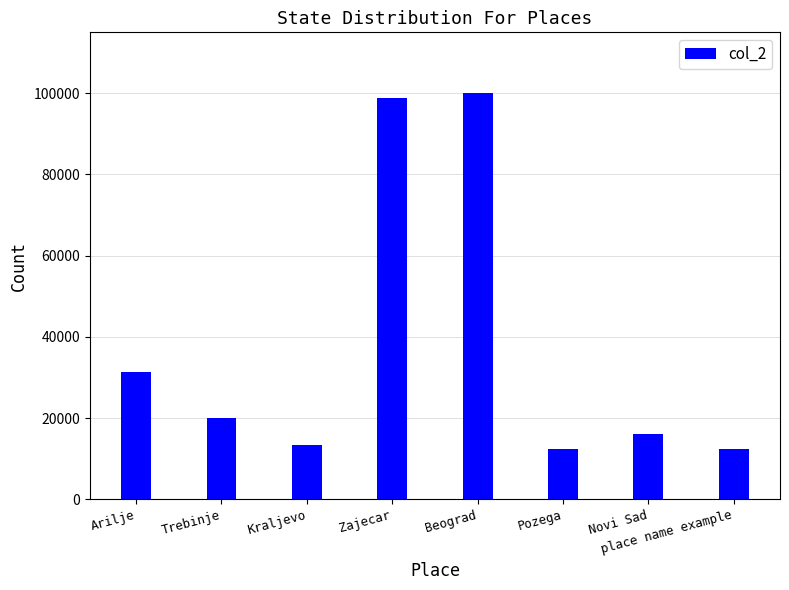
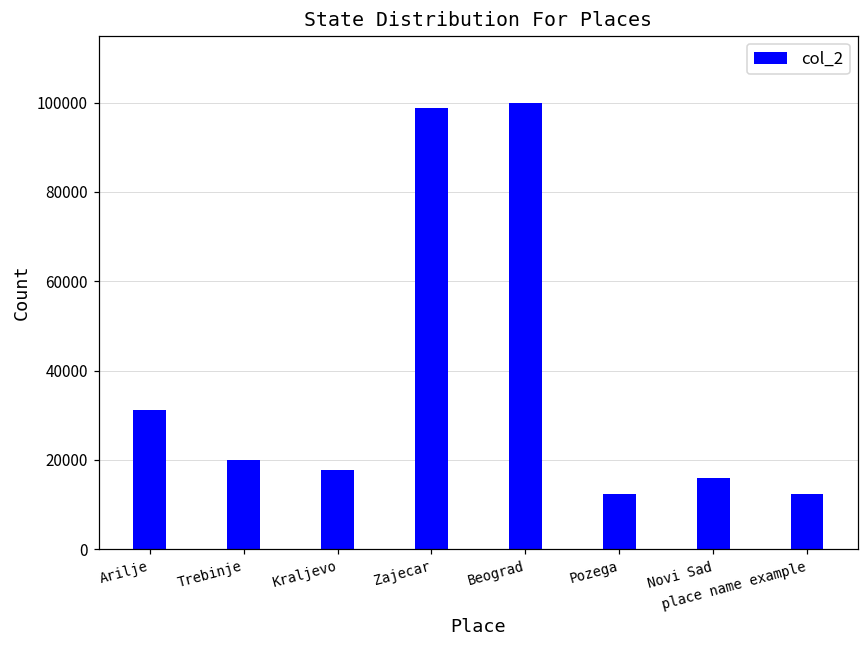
Kraljevo: 13000 -> 18000
